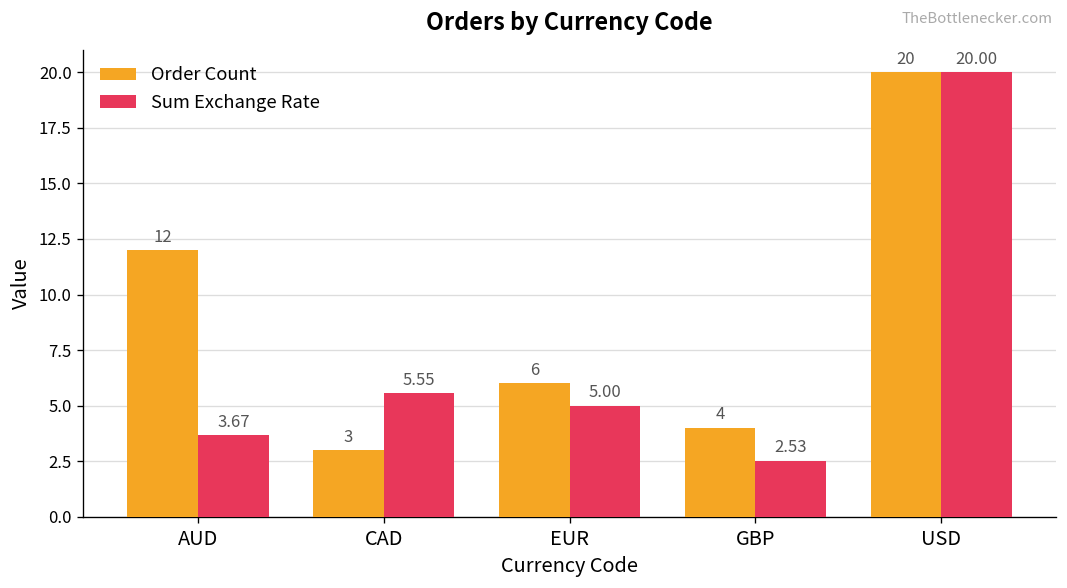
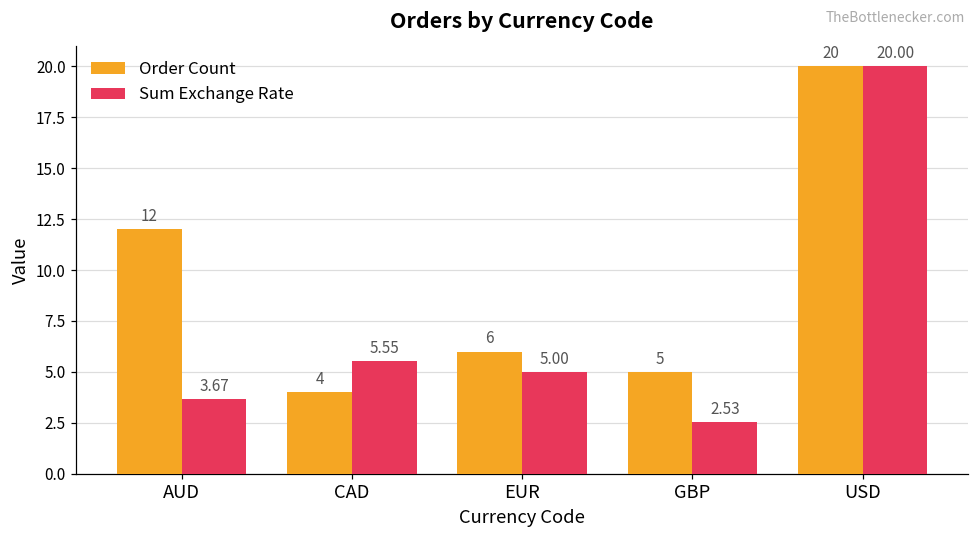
Order Count, CAD: 3 -> 4
Order Count, GBP: 4 -> 5
